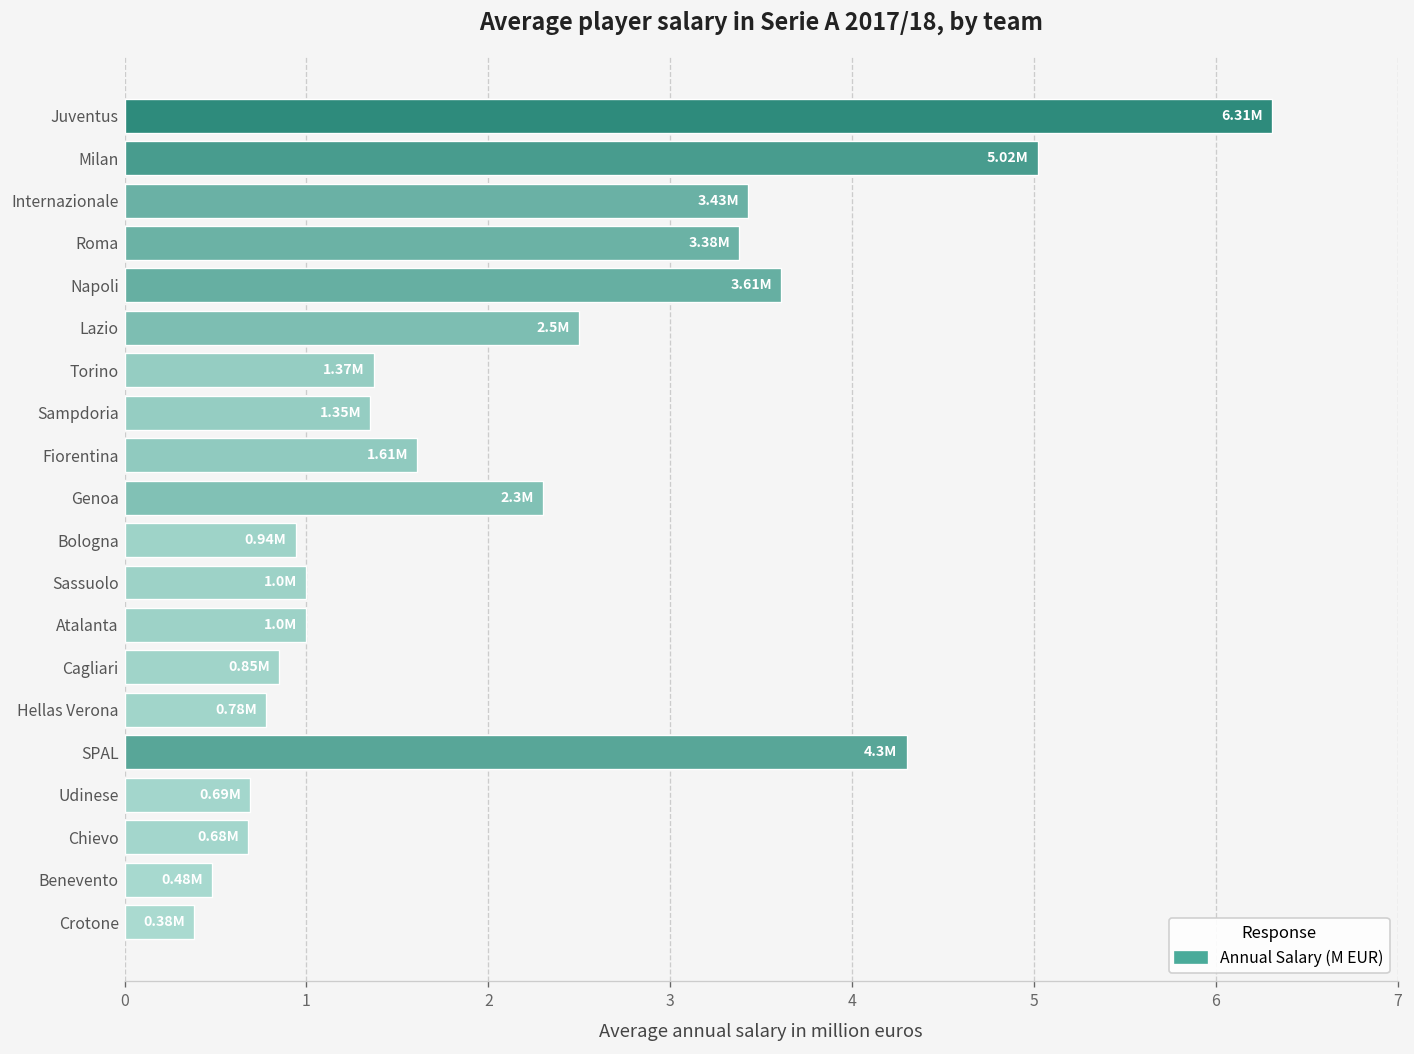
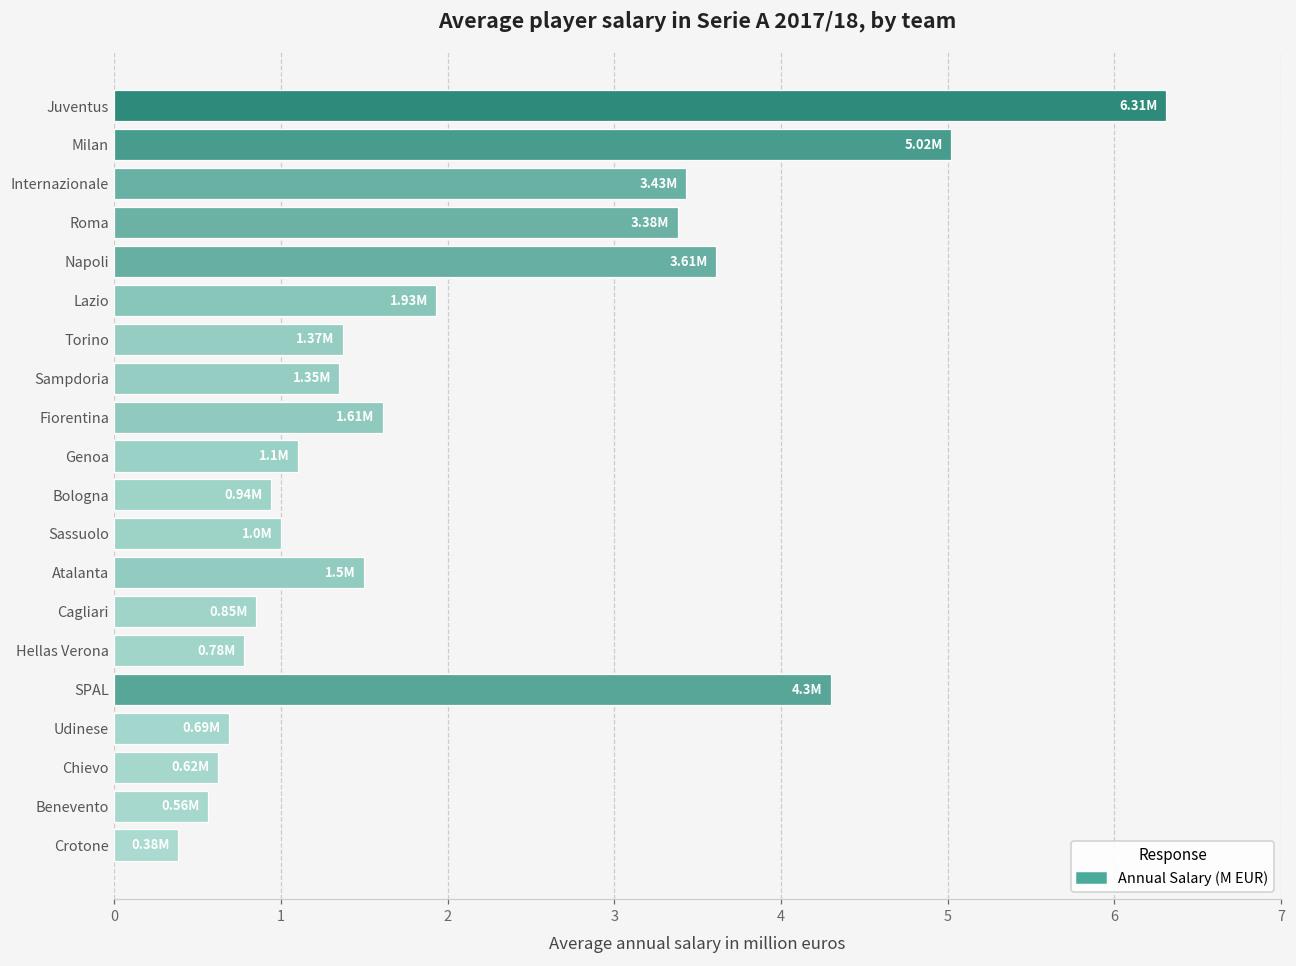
Lazio: 2.5M -> 1.93M
Genoa: 2.3M -> 1.1M
Atalanta: 1.0M -> 1.5M
Chievo: 0.68M -> 0.62M
Benevento: 0.48M -> 0.56M
